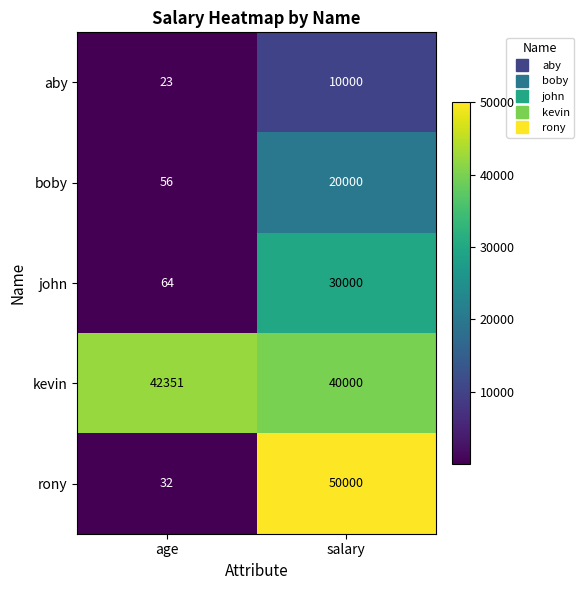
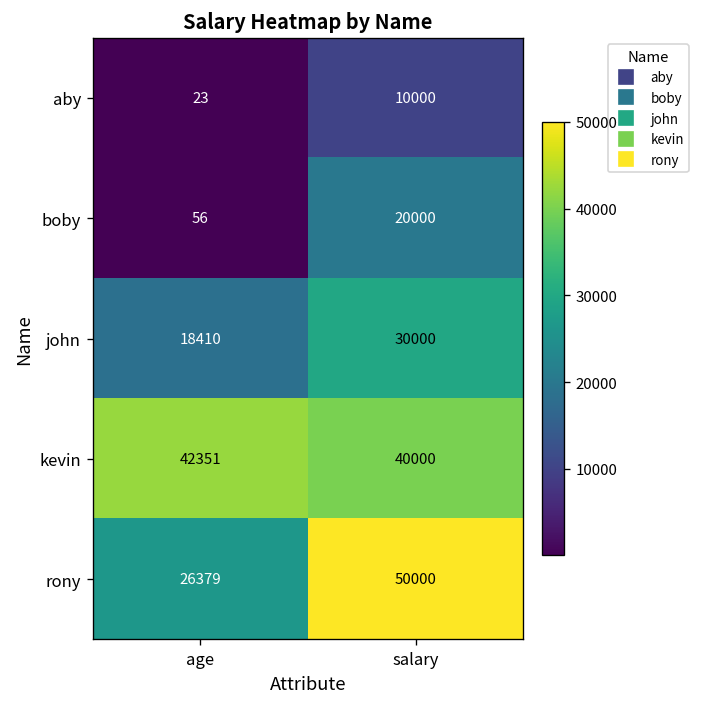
john, age: 64 -> 18410
rony, age: 32 -> 26379
